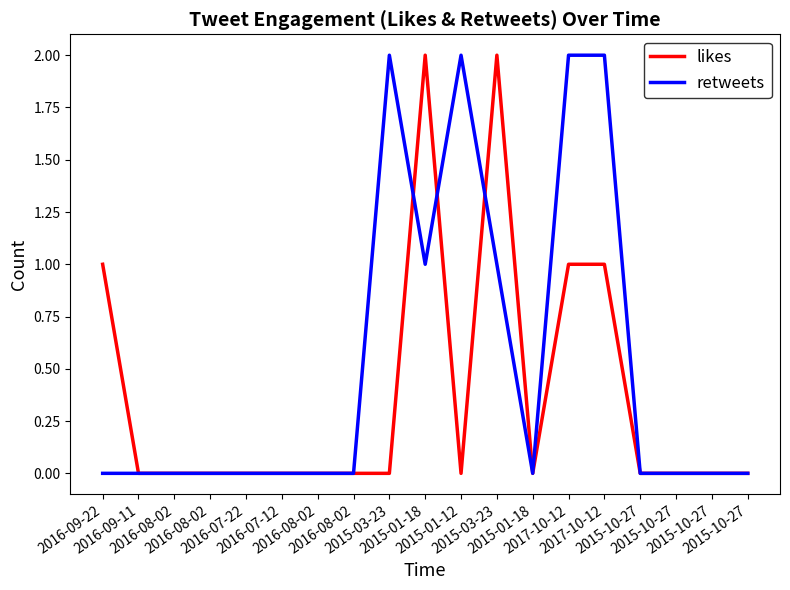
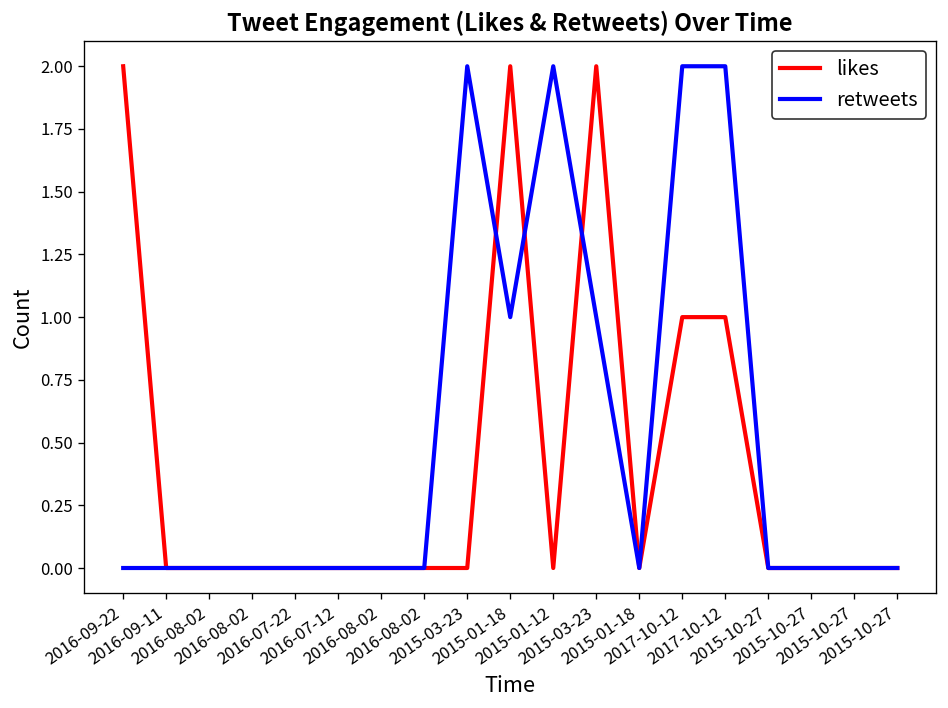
likes, 2016-09-22: 1 -> 2
